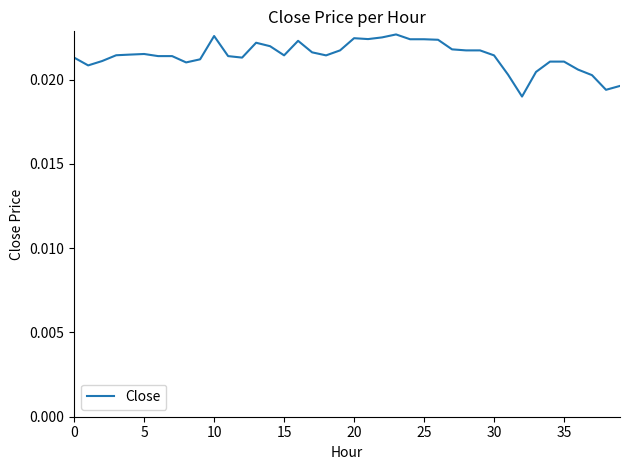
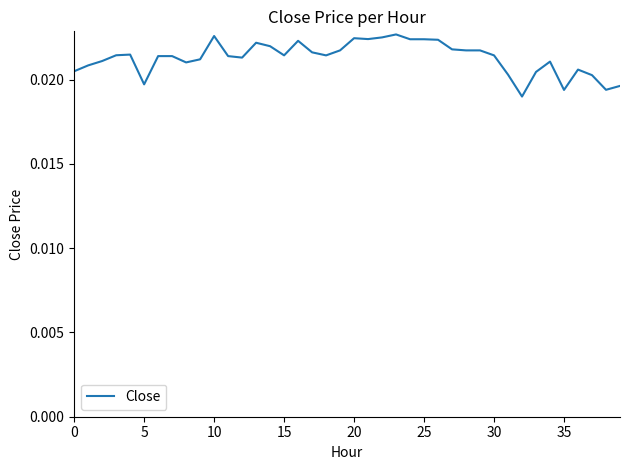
0: 0.0213 -> 0.0205
5: 0.0215 -> 0.0197
35: 0.0211 -> 0.0194
